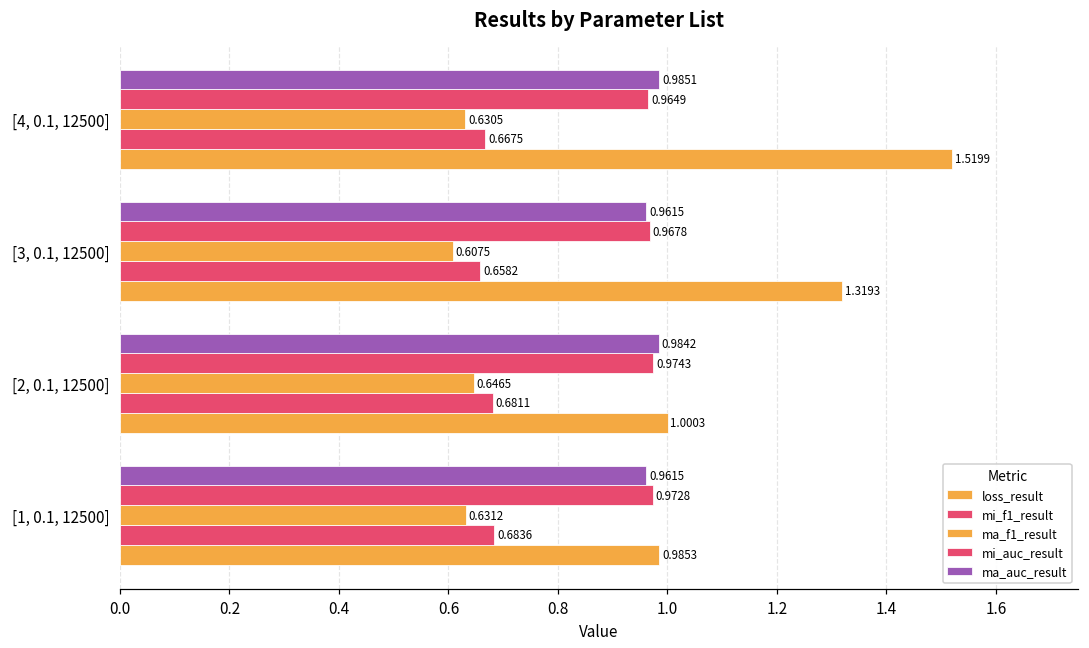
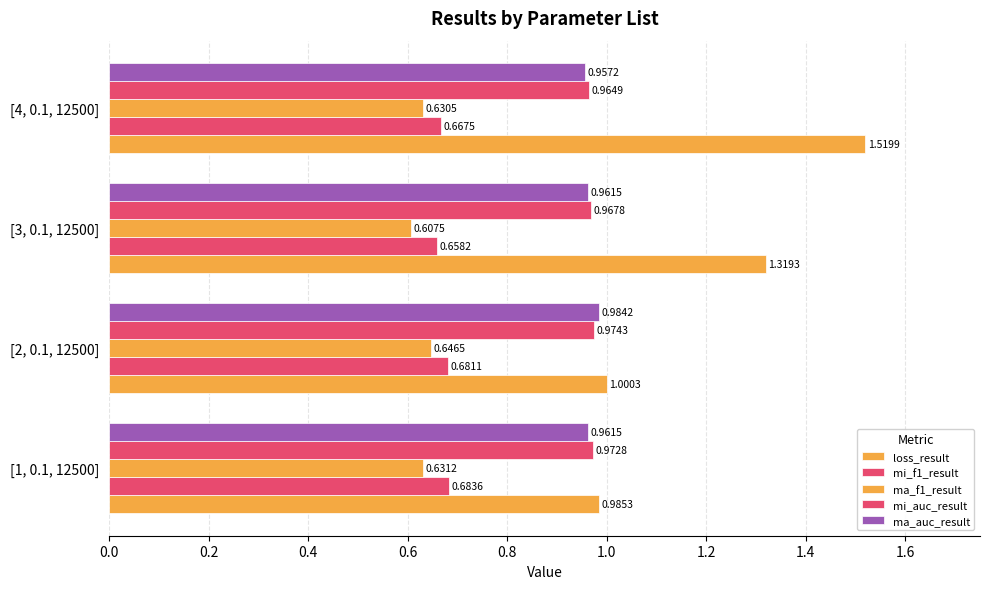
ma_auc_result, [4, 0.1, 12500]: 0.9851 -> 0.9572
